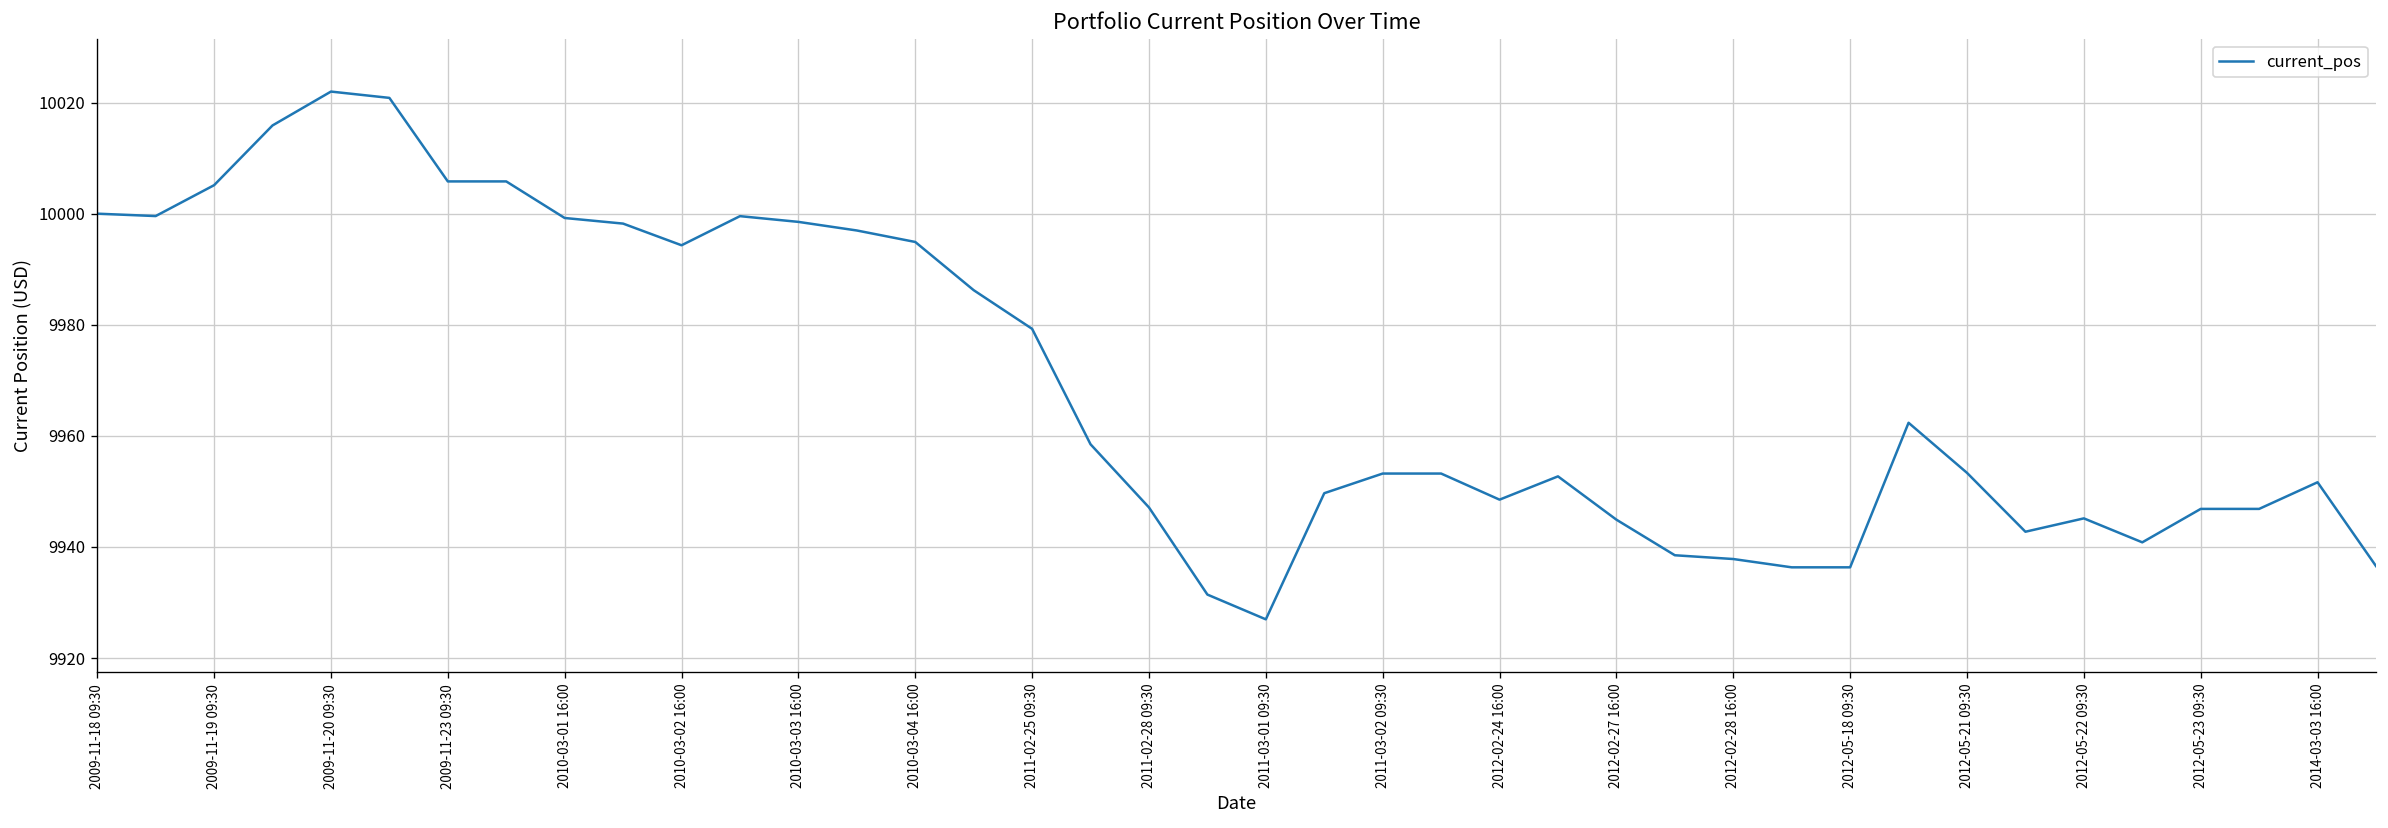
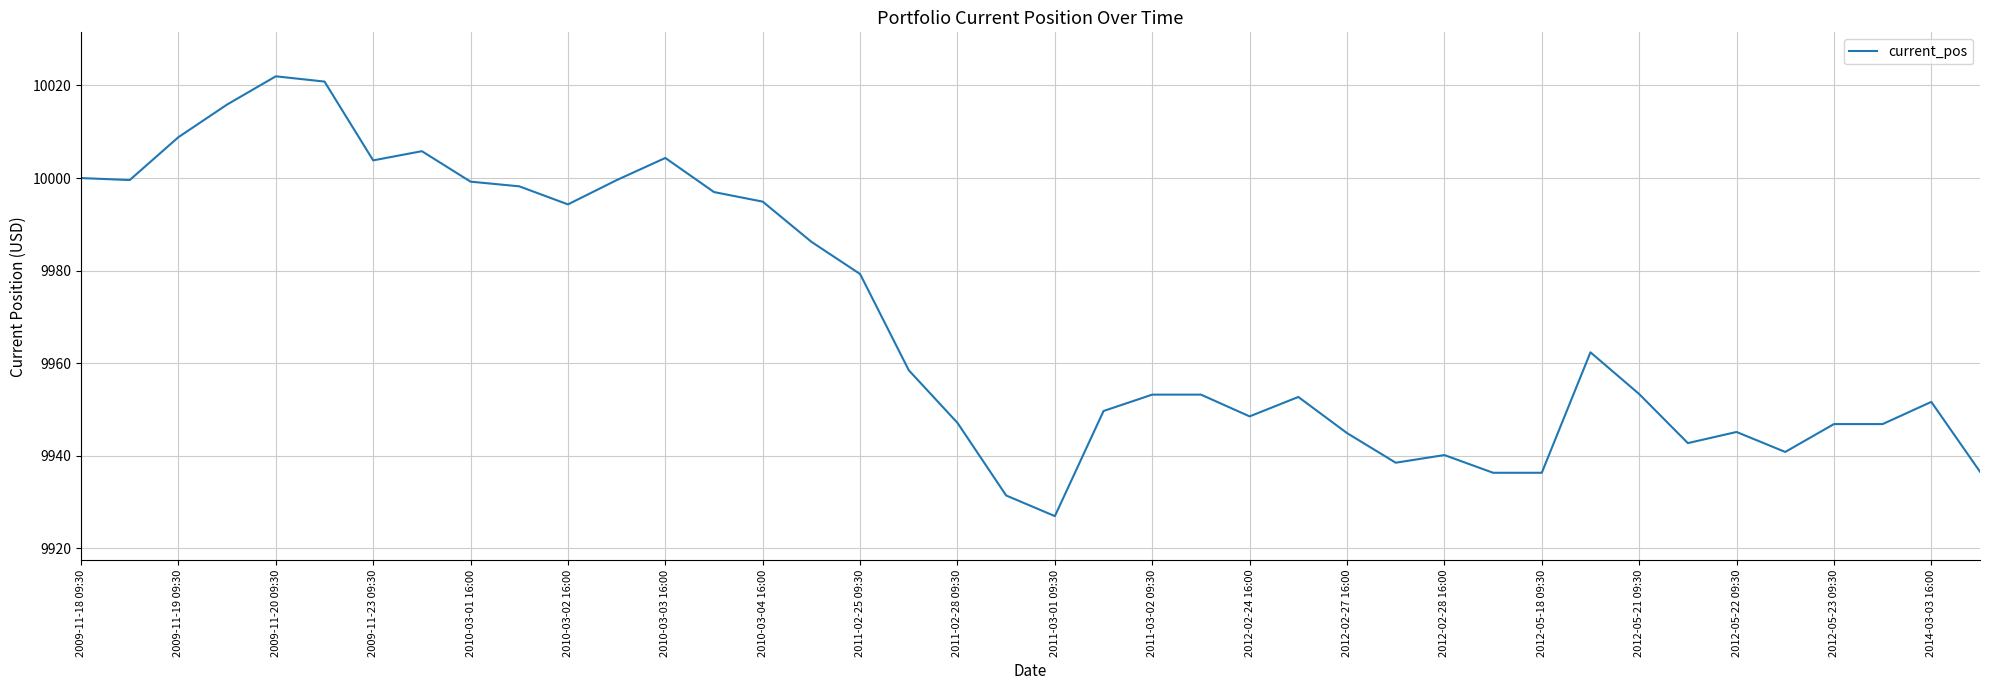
2009-11-19 09:30: 10005 -> 10009
2009-11-23 09:30: 10006 -> 10004
2010-03-03 16:00: 9999 -> 10004
2012-02-28 16:00: 9938 -> 9940
